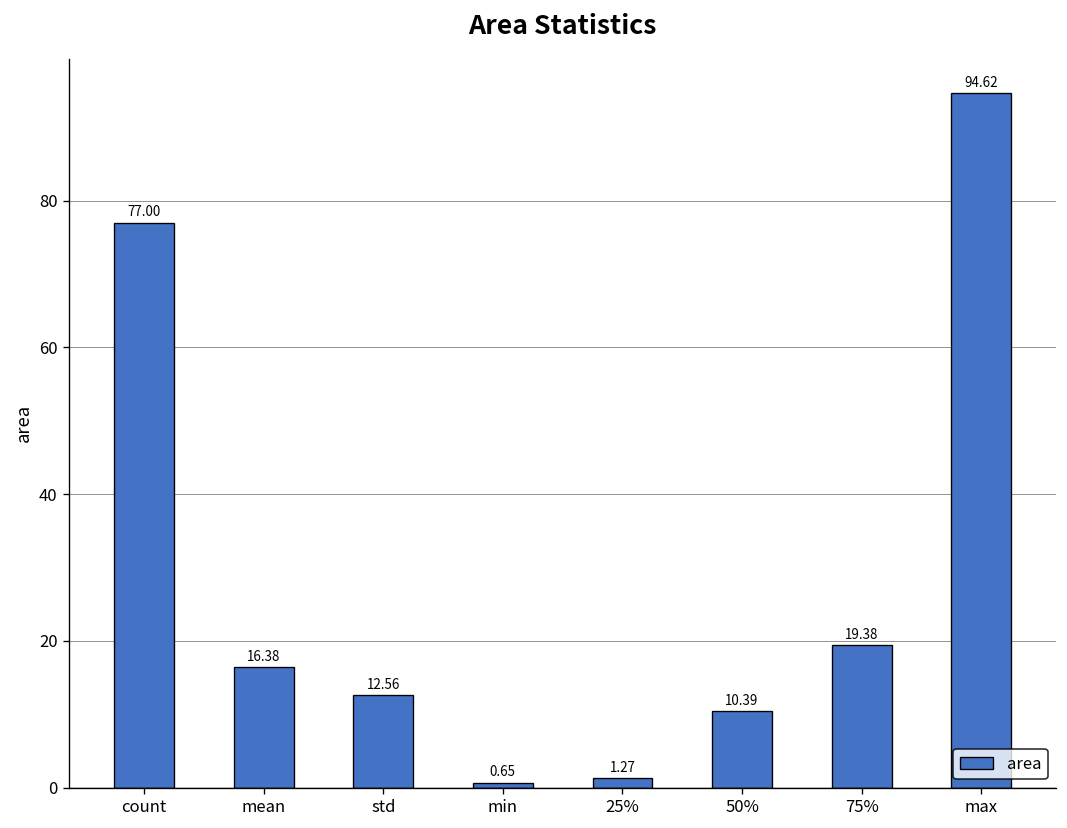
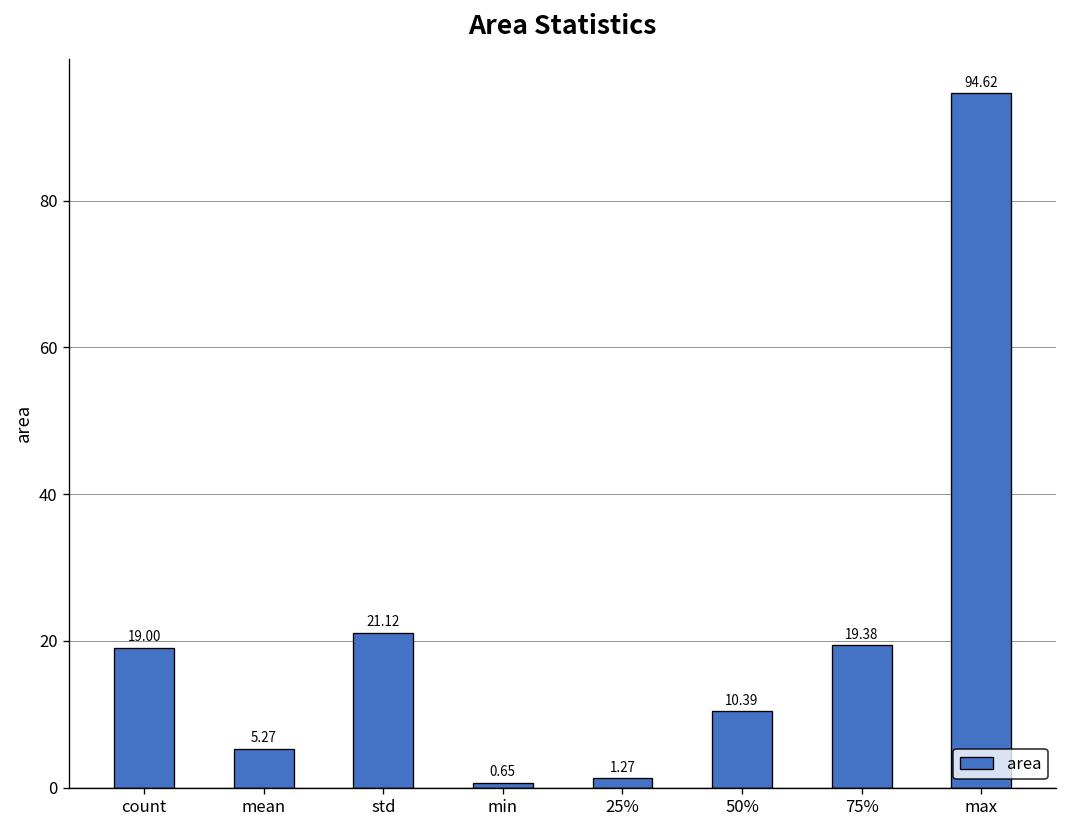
count: 77.00 -> 19.00
mean: 16.38 -> 5.27
std: 12.56 -> 21.12
